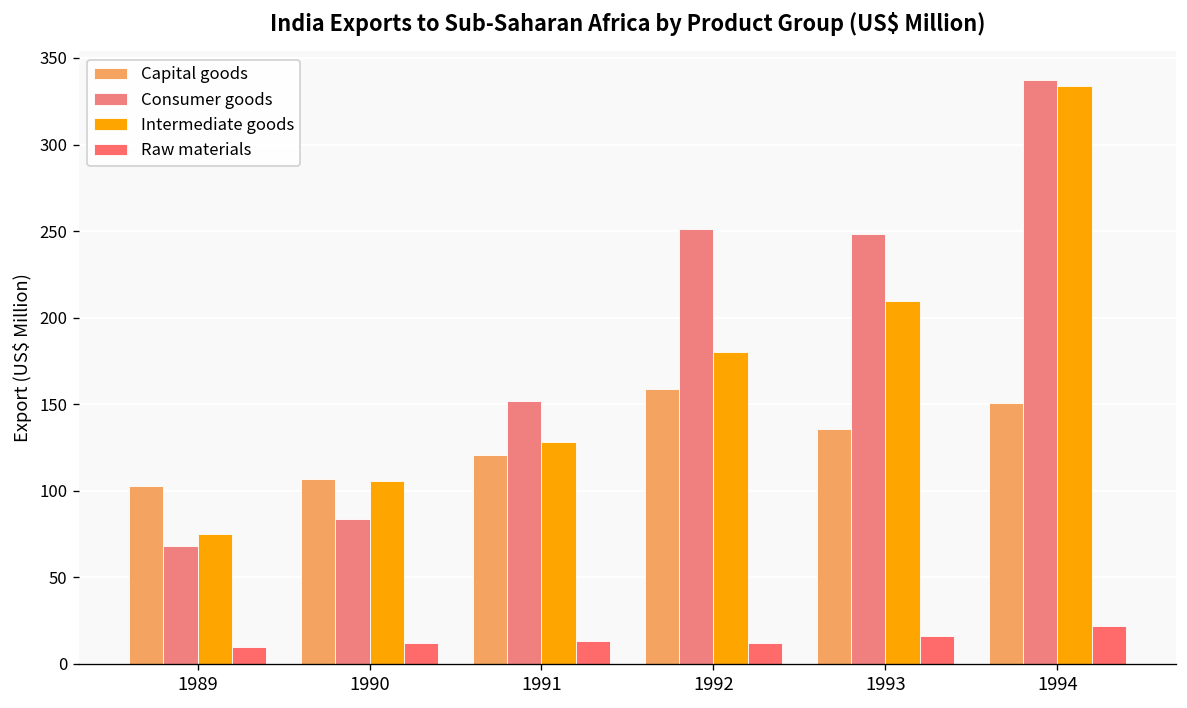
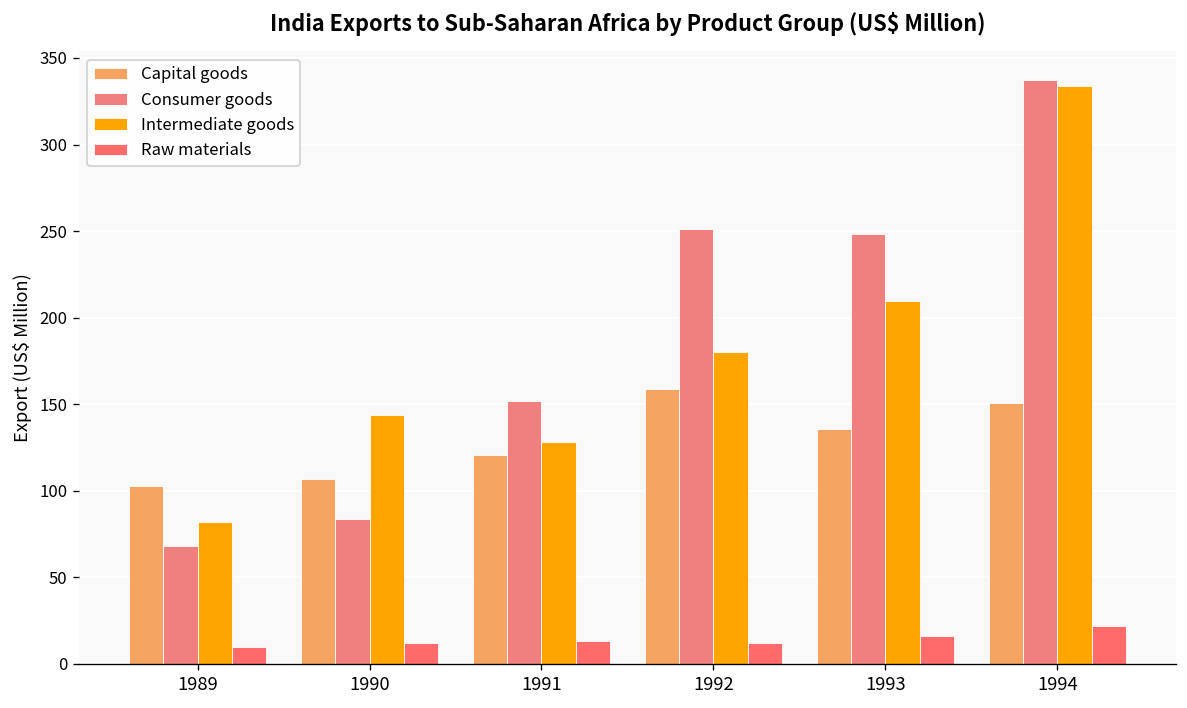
Intermediate goods, 1989: 75 -> 82
Intermediate goods, 1990: 106 -> 144
